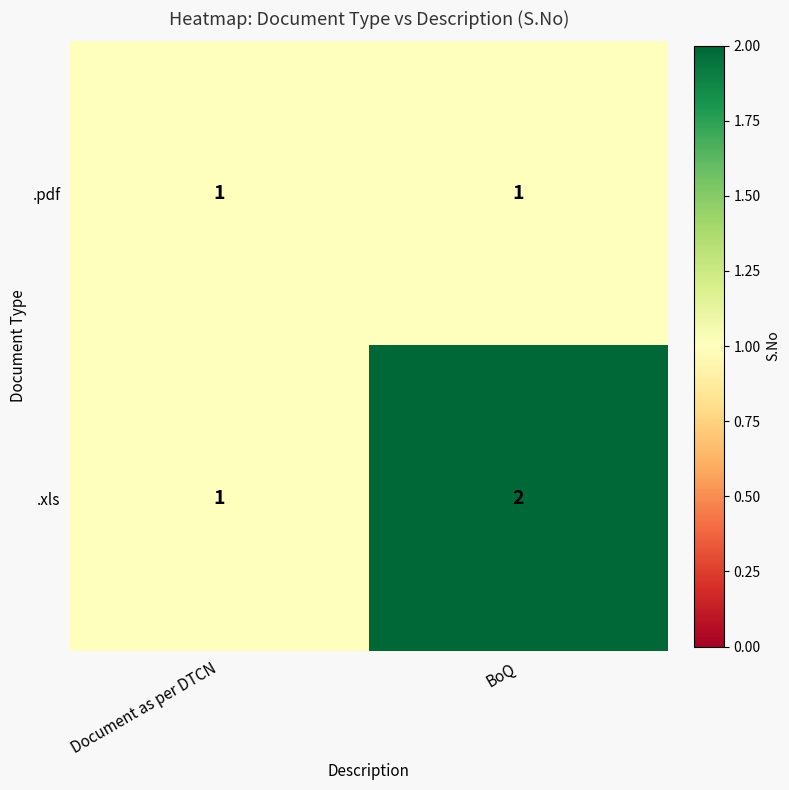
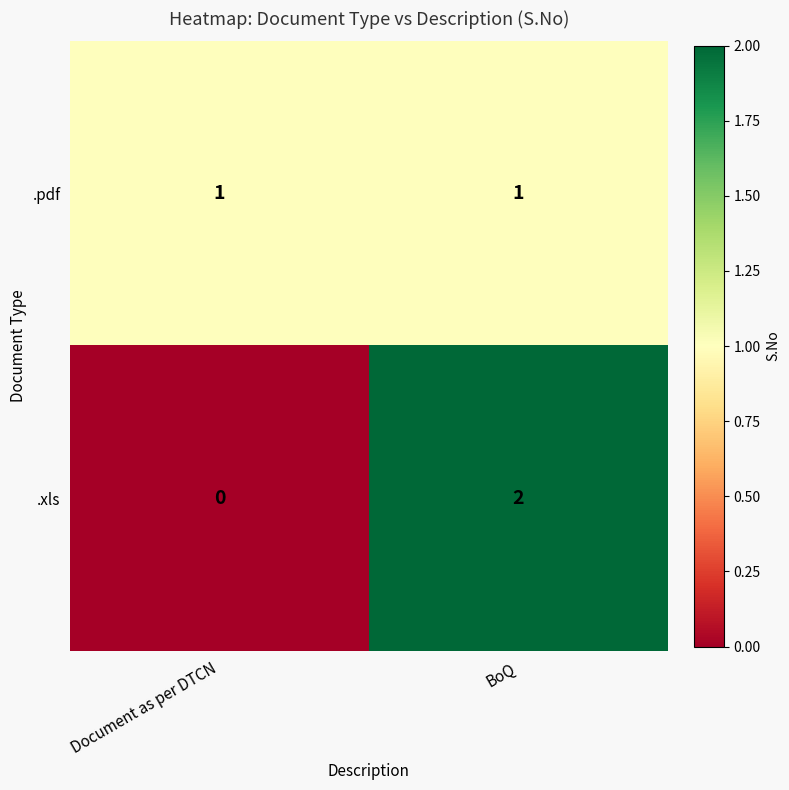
.xls, Document as per DTCN: 1 -> 0
